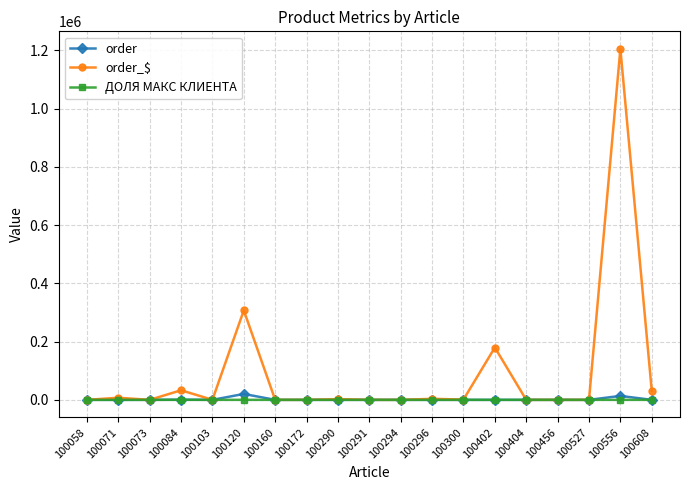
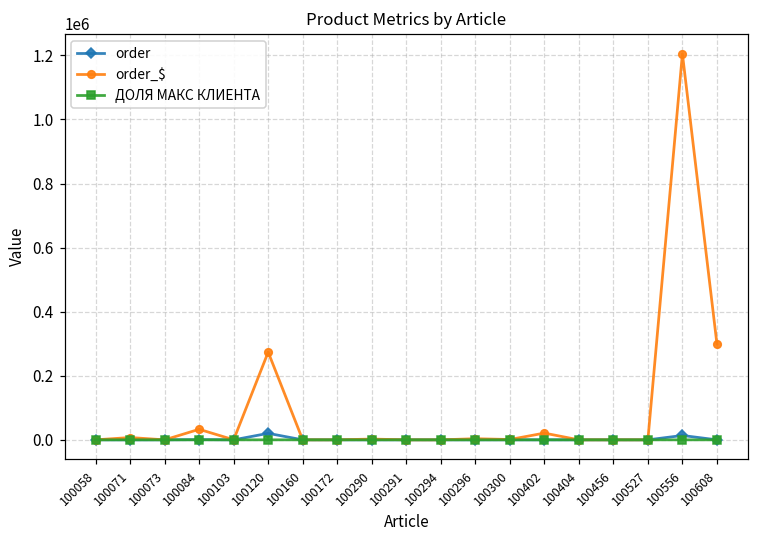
order_$, 100120: 310000 -> 270000
order_$, 100402: 180000 -> 20000
order_$, 100608: 30000 -> 300000
